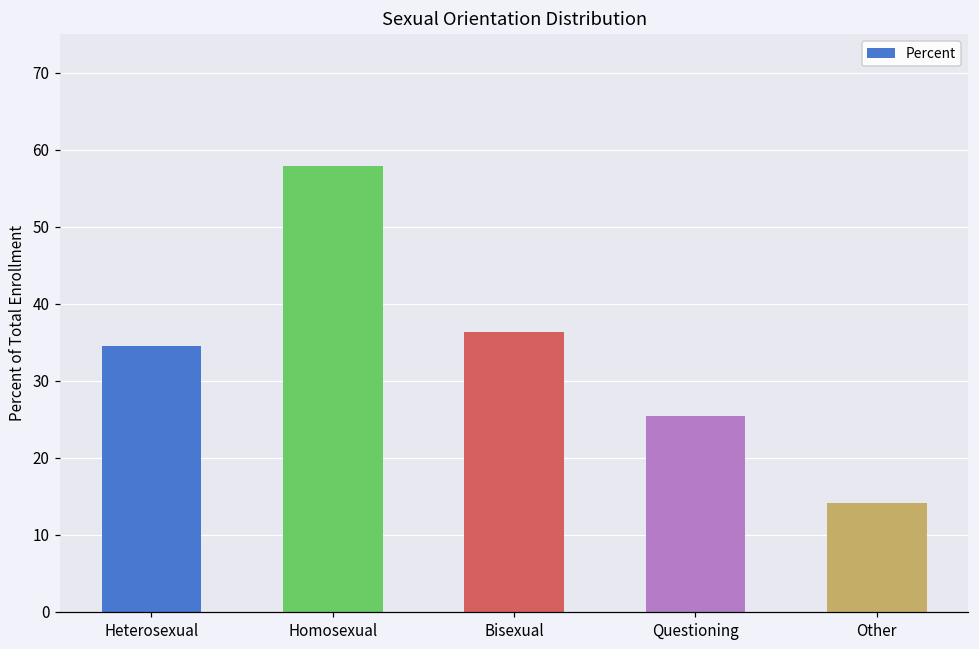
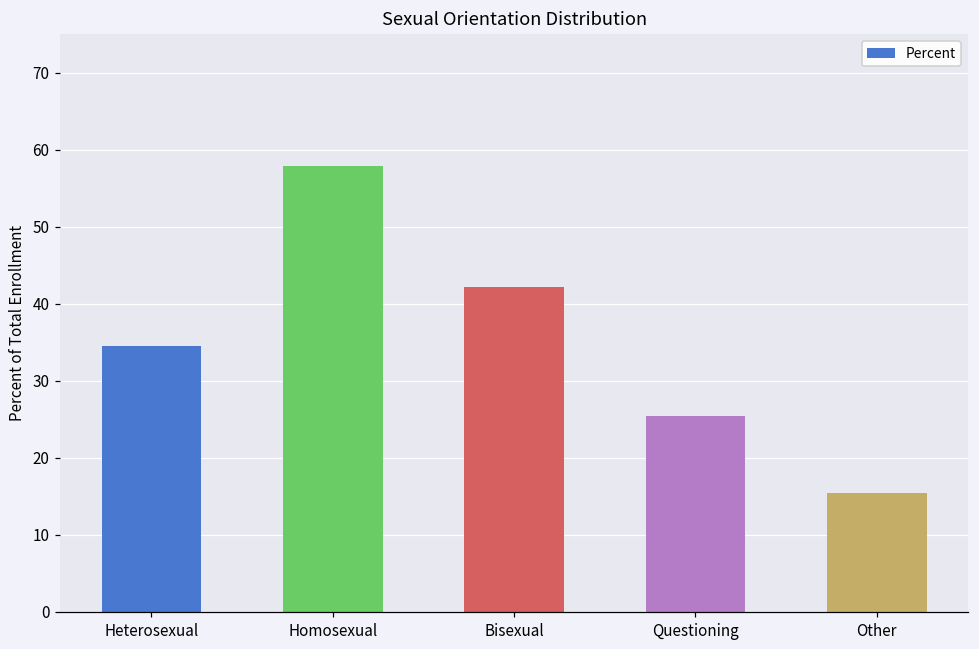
Bisexual: 36 -> 42
Other: 14 -> 15
